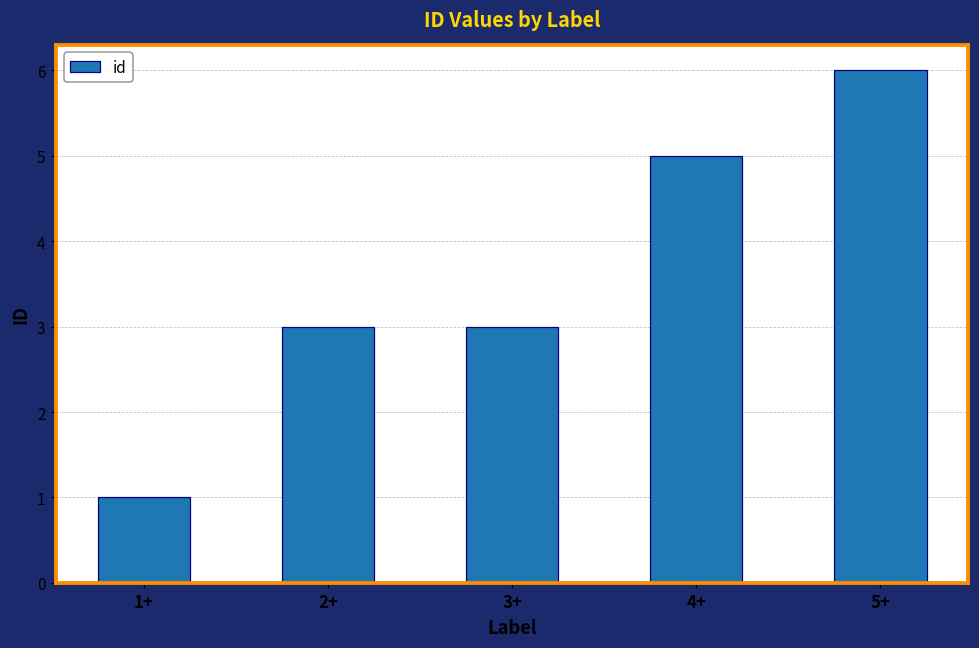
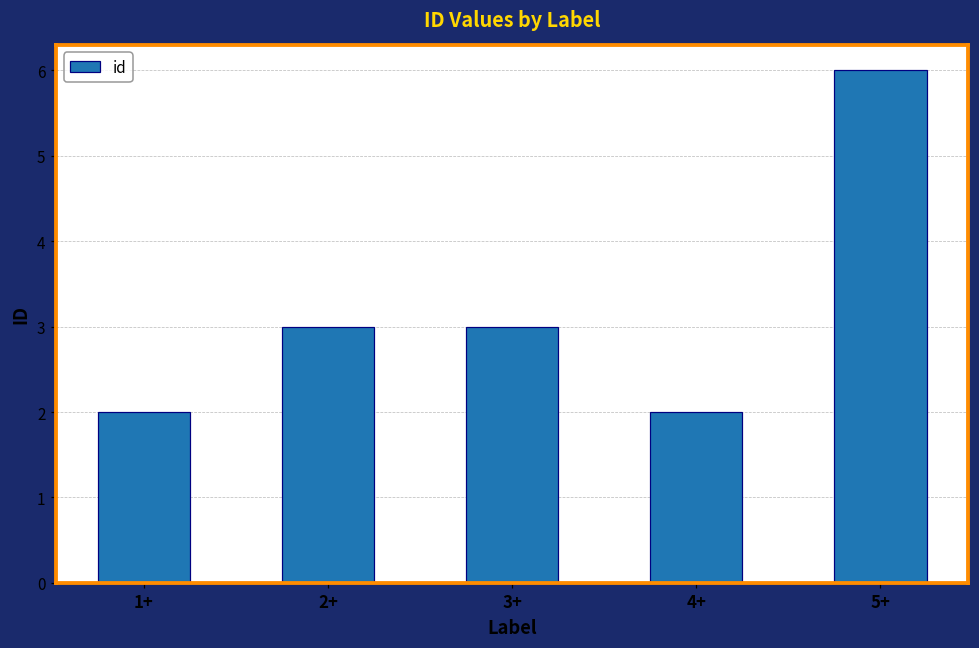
1+: 1 -> 2
4+: 5 -> 2
